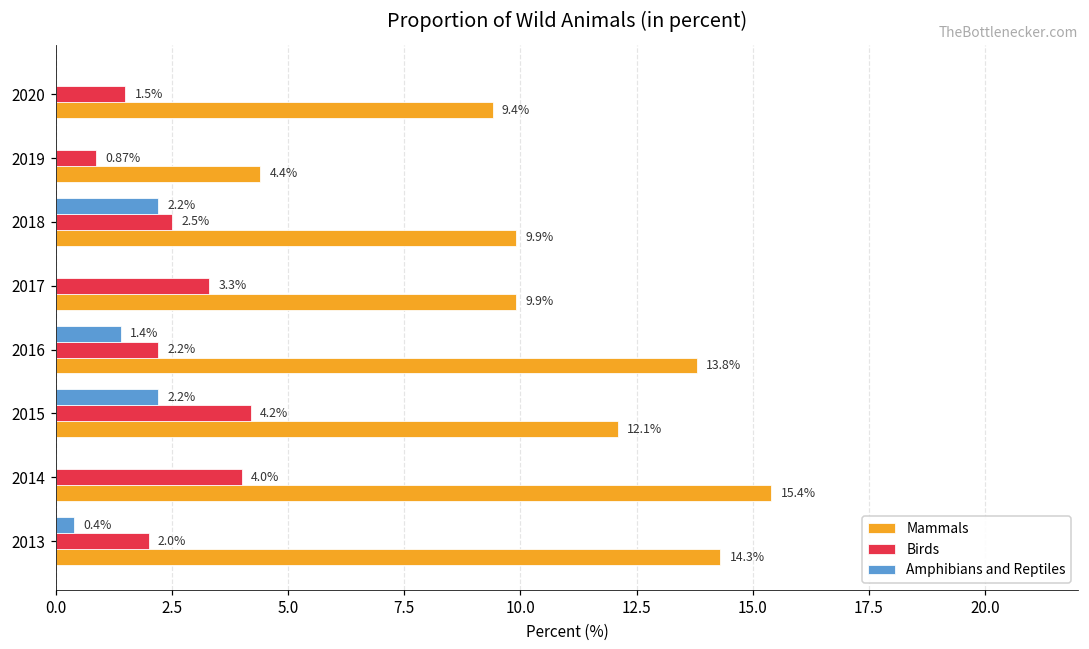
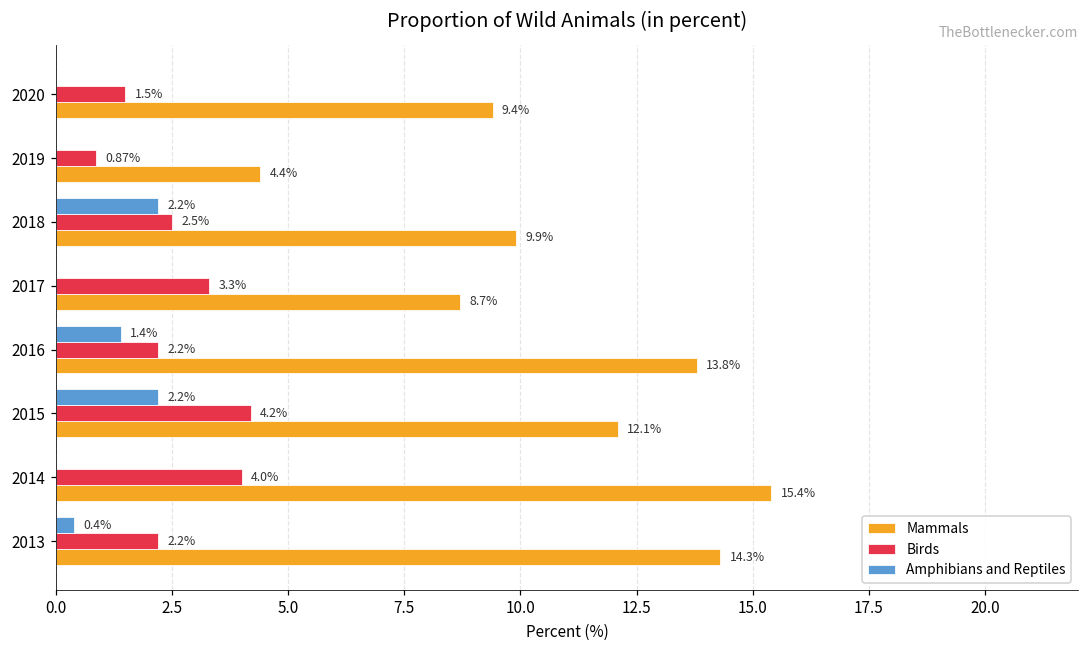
Mammals, 2017: 9.9% -> 8.7%
Birds, 2013: 2.0% -> 2.2%
